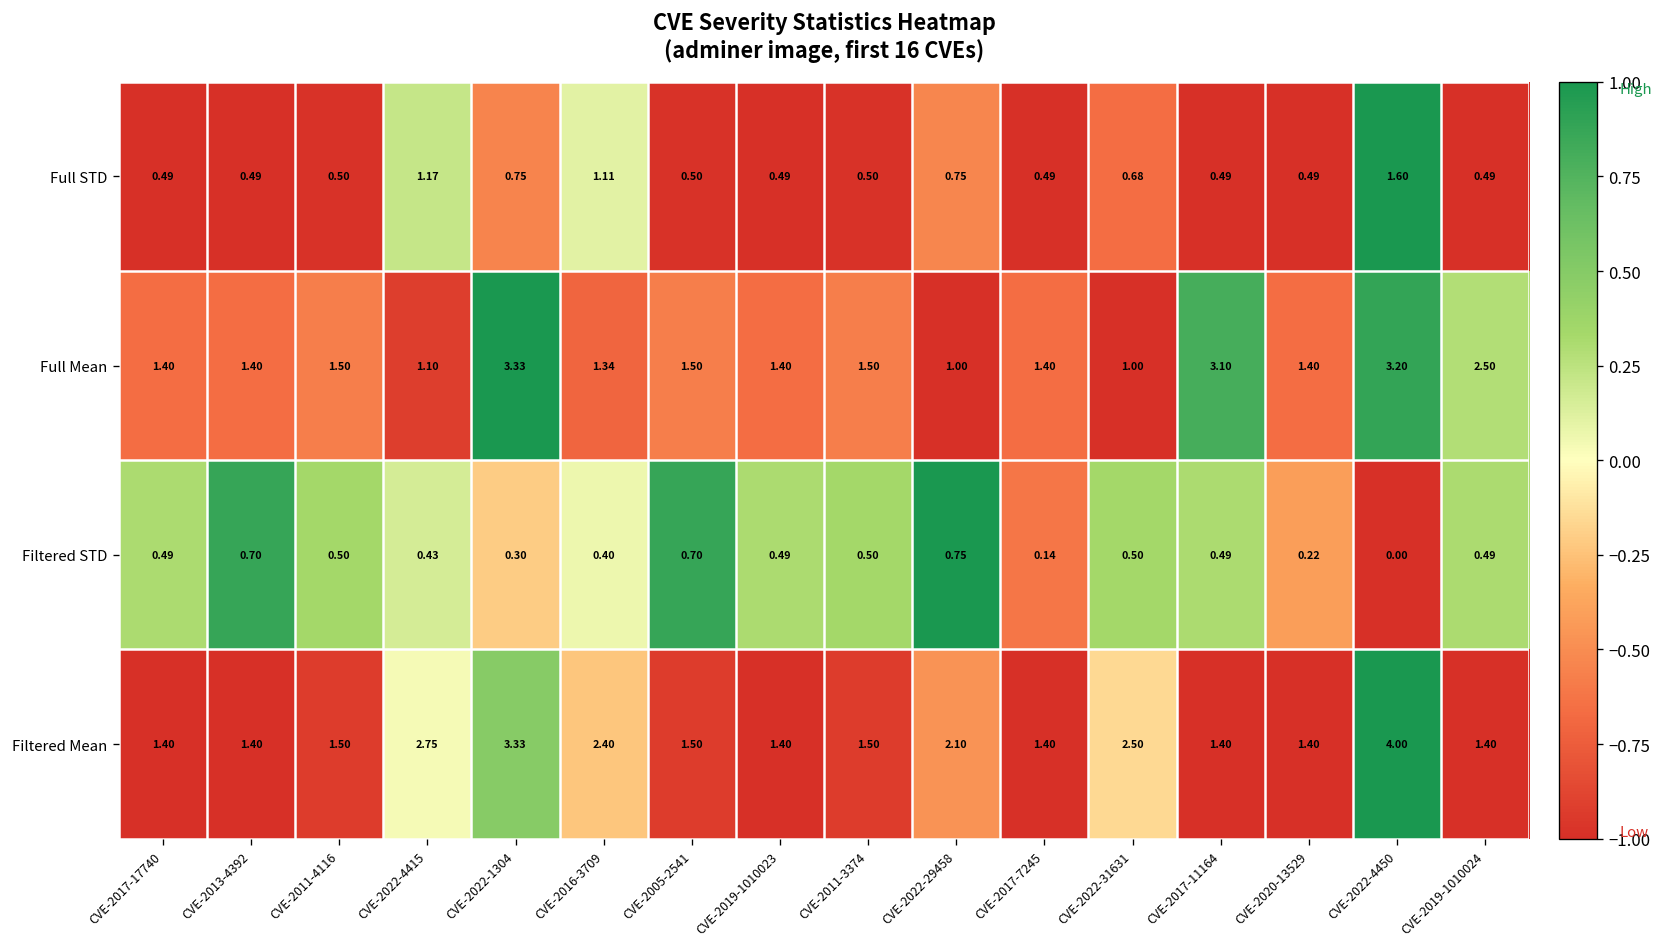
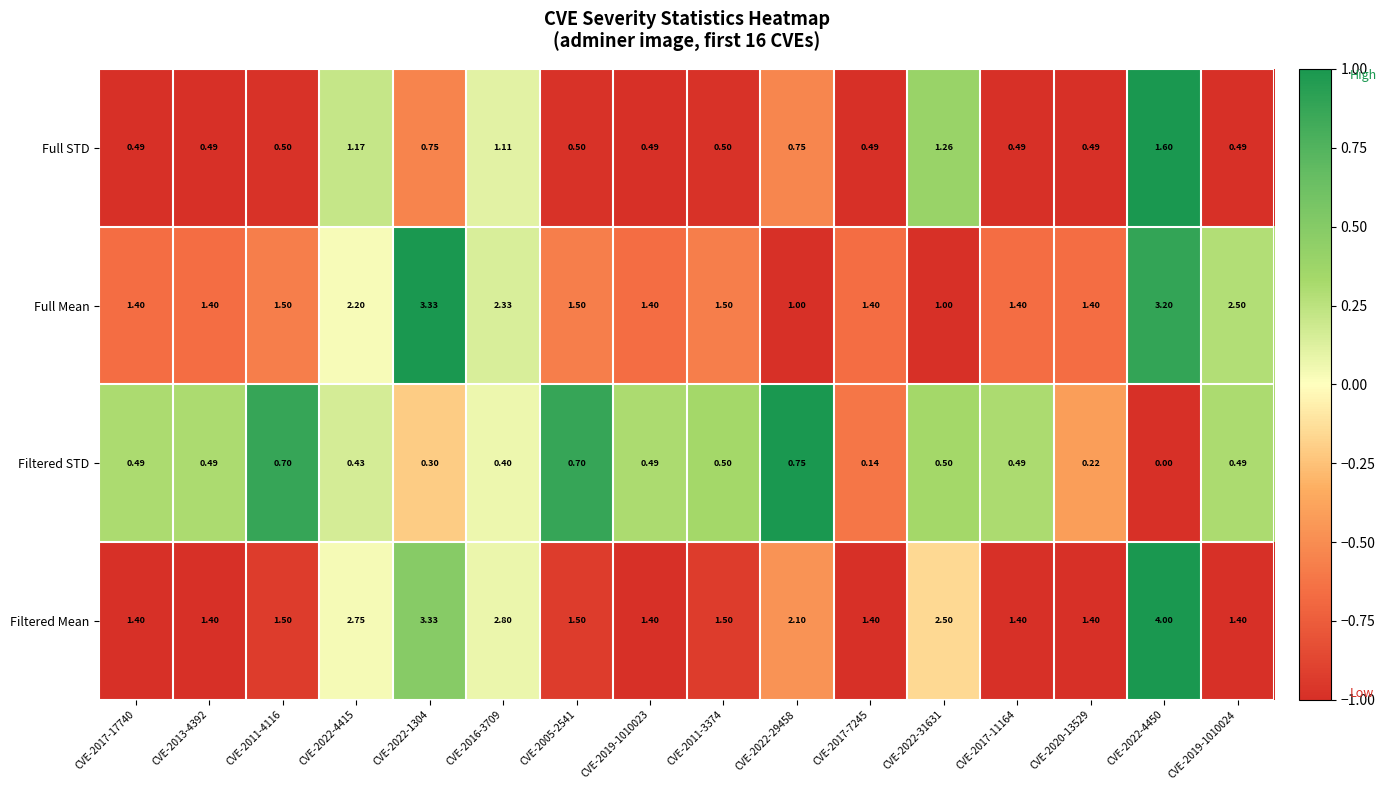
Full STD, CVE-2022-31631: 0.68 -> 1.26
Full Mean, CVE-2022-4415: 1.10 -> 2.20
Full Mean, CVE-2016-3709: 1.34 -> 2.33
Full Mean, CVE-2017-11164: 3.10 -> 1.40
Filtered STD, CVE-2013-4392: 0.70 -> 0.49
Filtered STD, CVE-2011-4116: 0.50 -> 0.70
Filtered Mean, CVE-2016-3709: 2.40 -> 2.80
